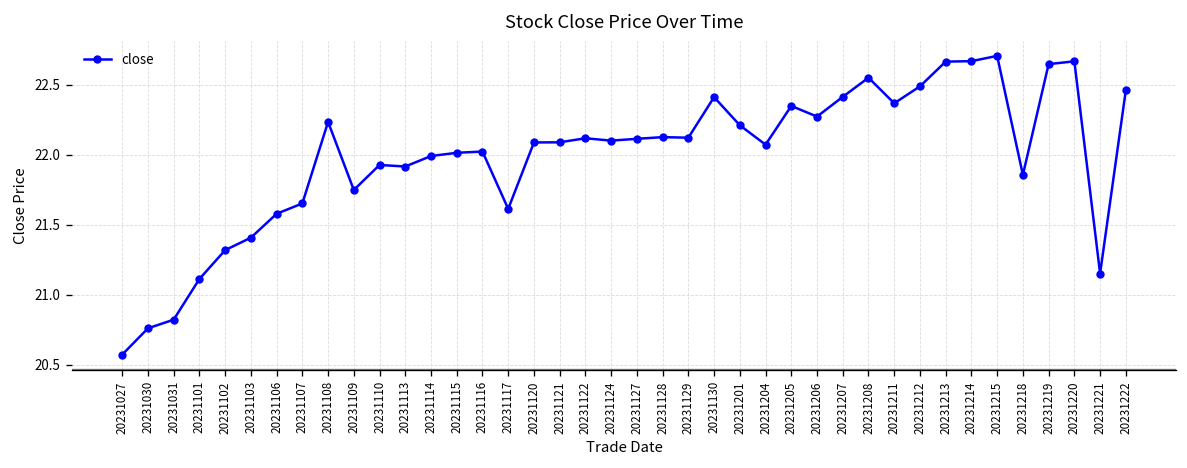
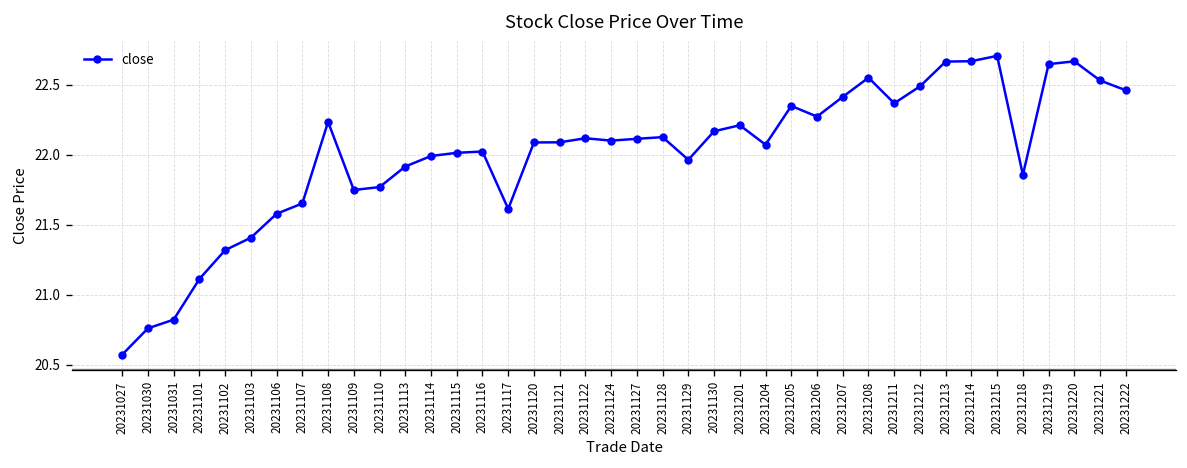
20231110: 21.93 -> 21.77
20231129: 22.12 -> 21.97
20231130: 22.41 -> 22.17
20231221: 21.15 -> 22.53
